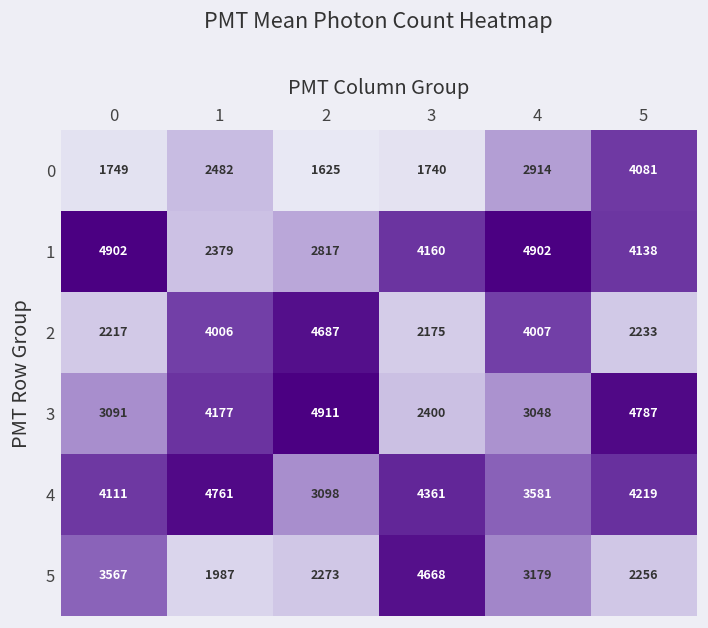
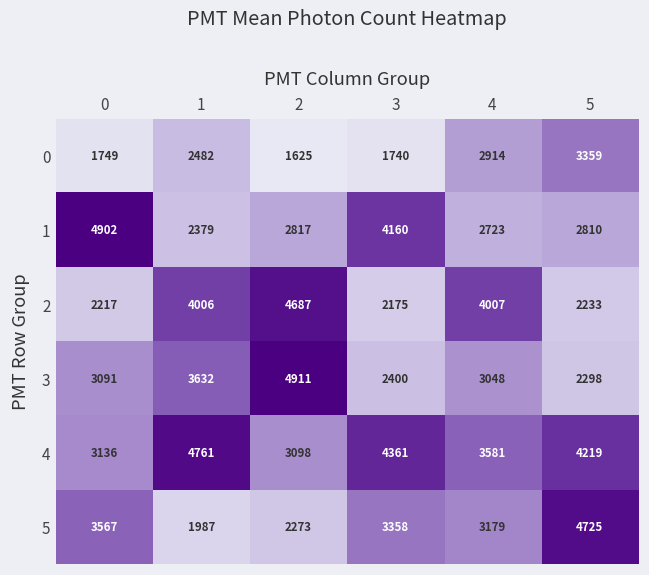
0, 5: 4081 -> 3359
1, 4: 4902 -> 2723
1, 5: 4138 -> 2810
3, 1: 4177 -> 3632
3, 5: 4787 -> 2298
4, 0: 4111 -> 3136
5, 3: 4668 -> 3358
5, 5: 2256 -> 4725
